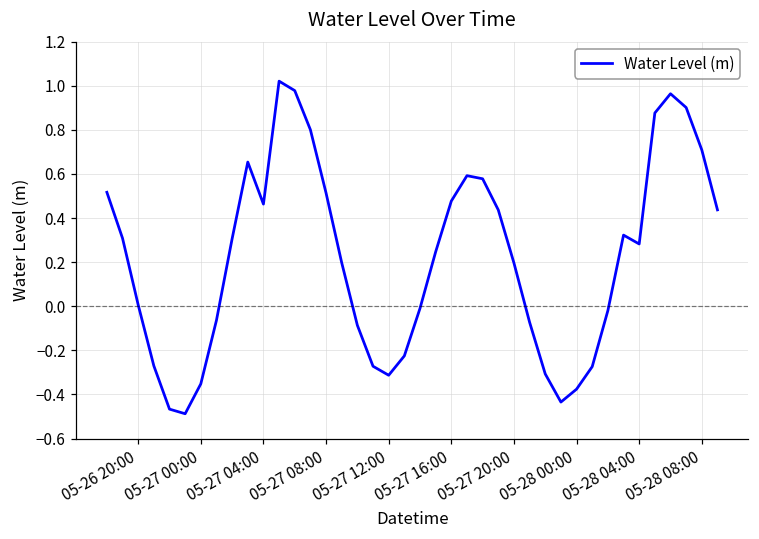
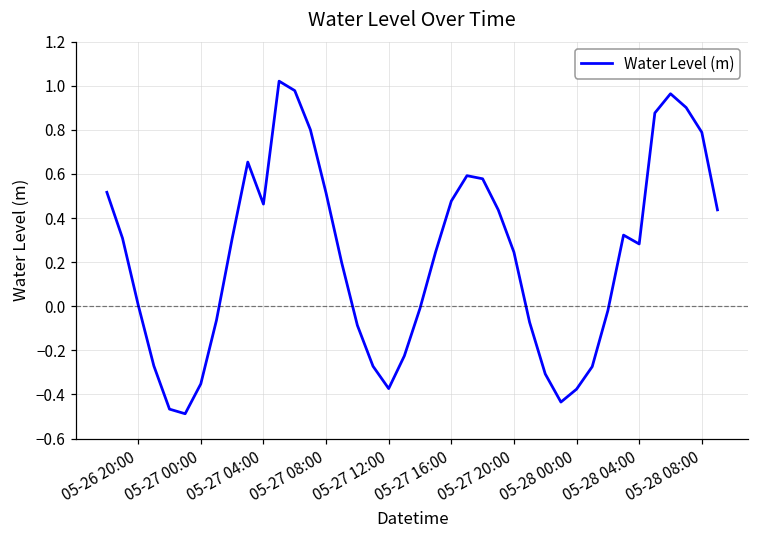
05-27 12:00: -0.31 -> -0.37
05-27 20:00: 0.20 -> 0.25
05-28 08:00: 0.71 -> 0.79
